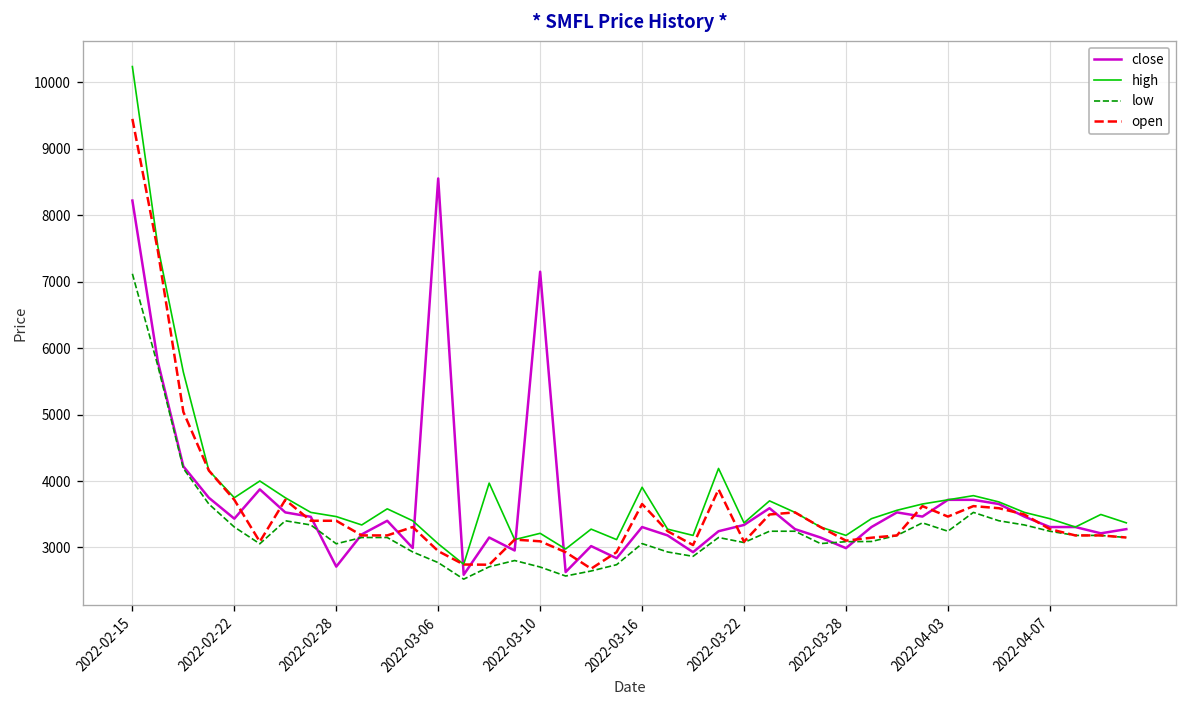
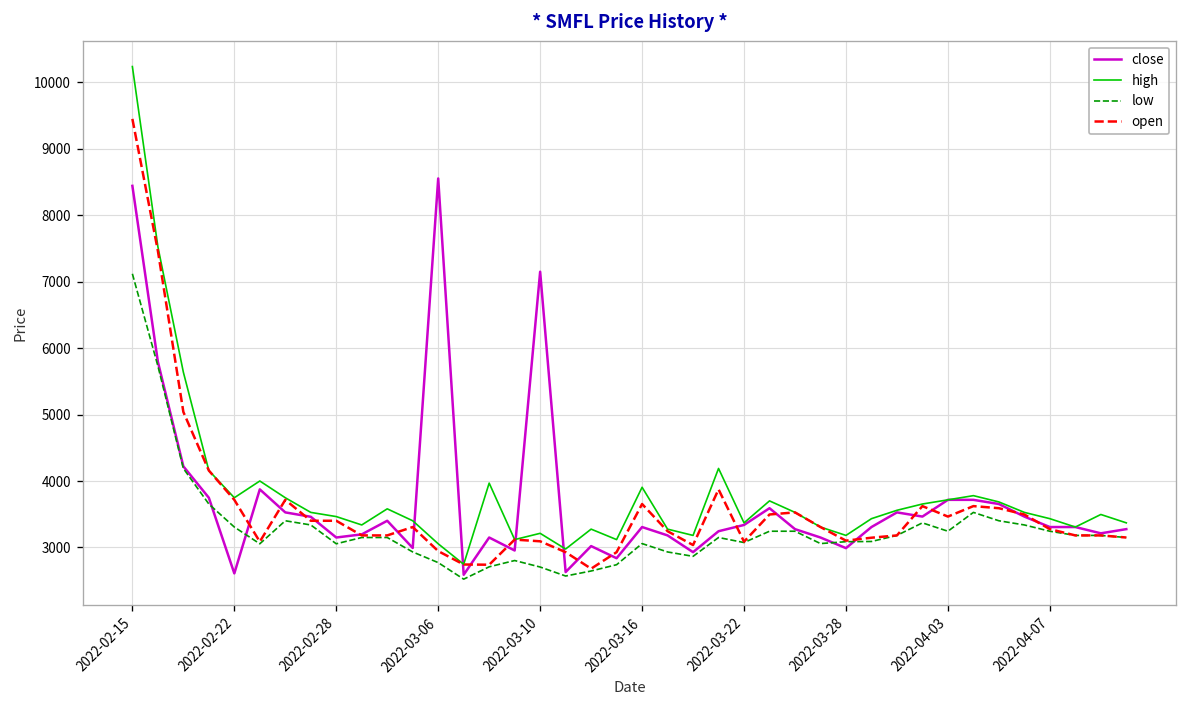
close, 2022-02-15: 8200 -> 8400
close, 2022-02-22: 3400 -> 2600
close, 2022-02-28: 2700 -> 3200
